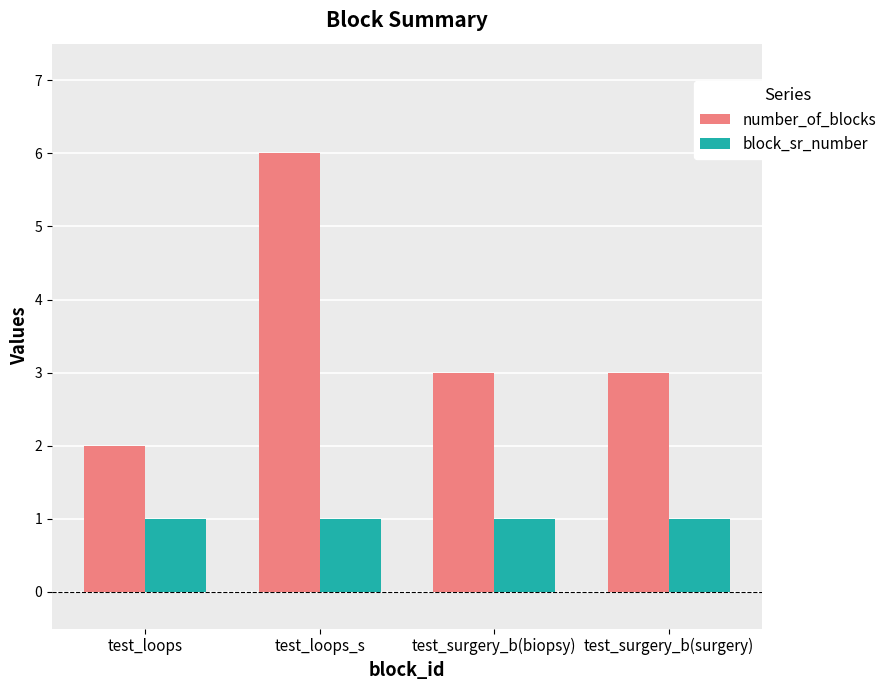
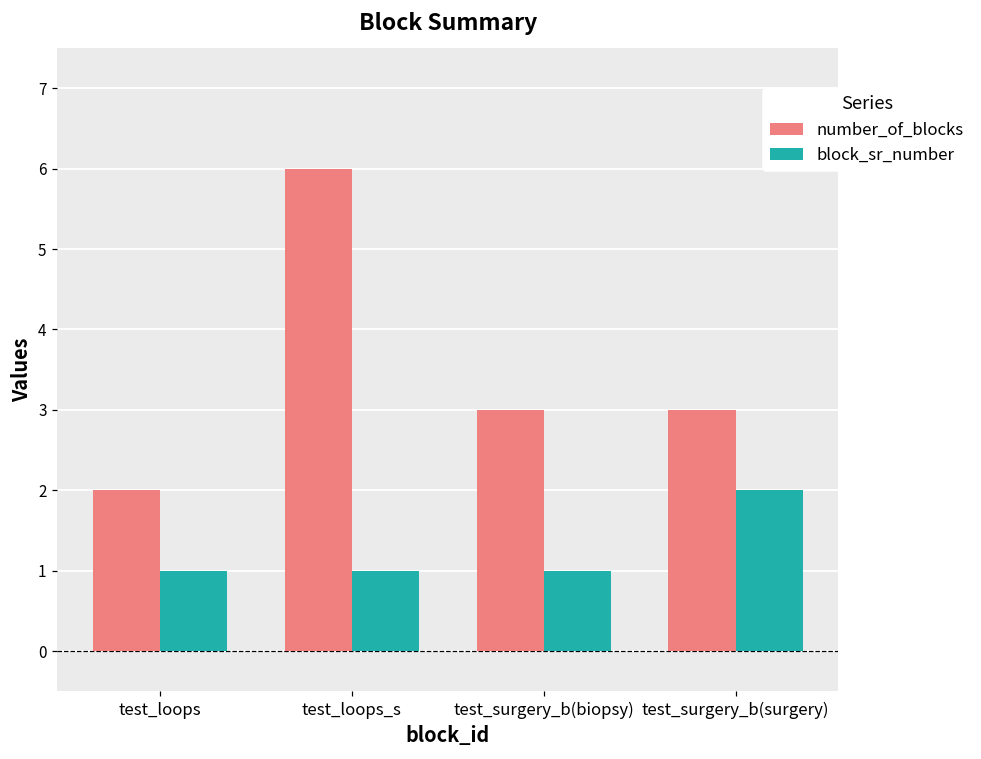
block_sr_number, test_surgery_b(surgery): 1 -> 2
